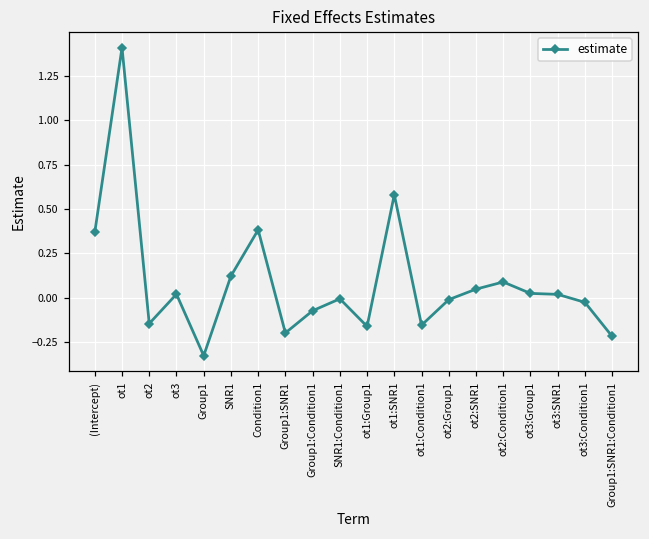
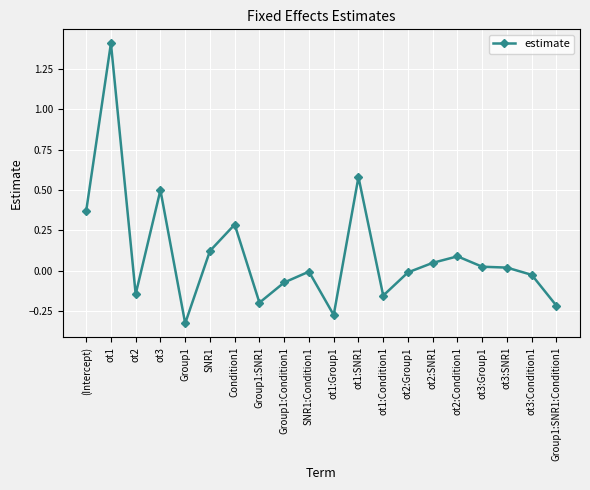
ot3: 0.02 -> 0.50
Condition1: 0.38 -> 0.29
ot1:Group1: -0.16 -> -0.27
